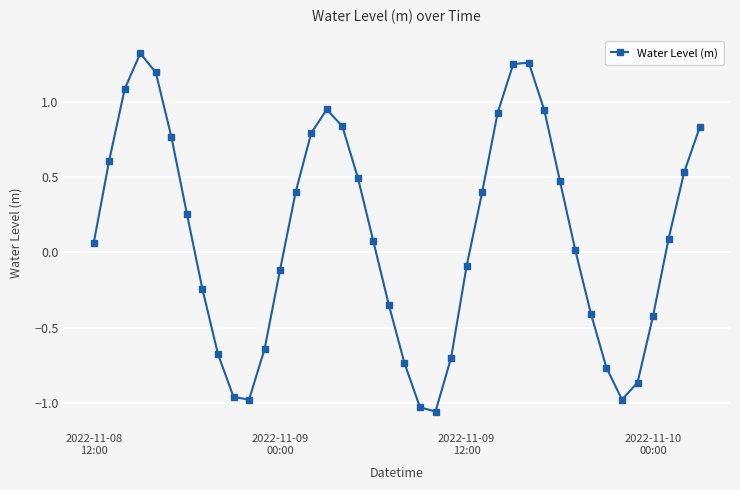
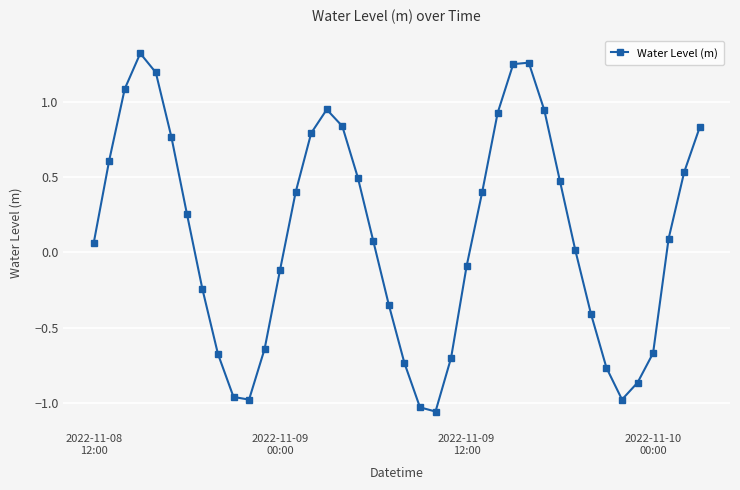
2022-11-10 00:00: -0.42 -> -0.67
